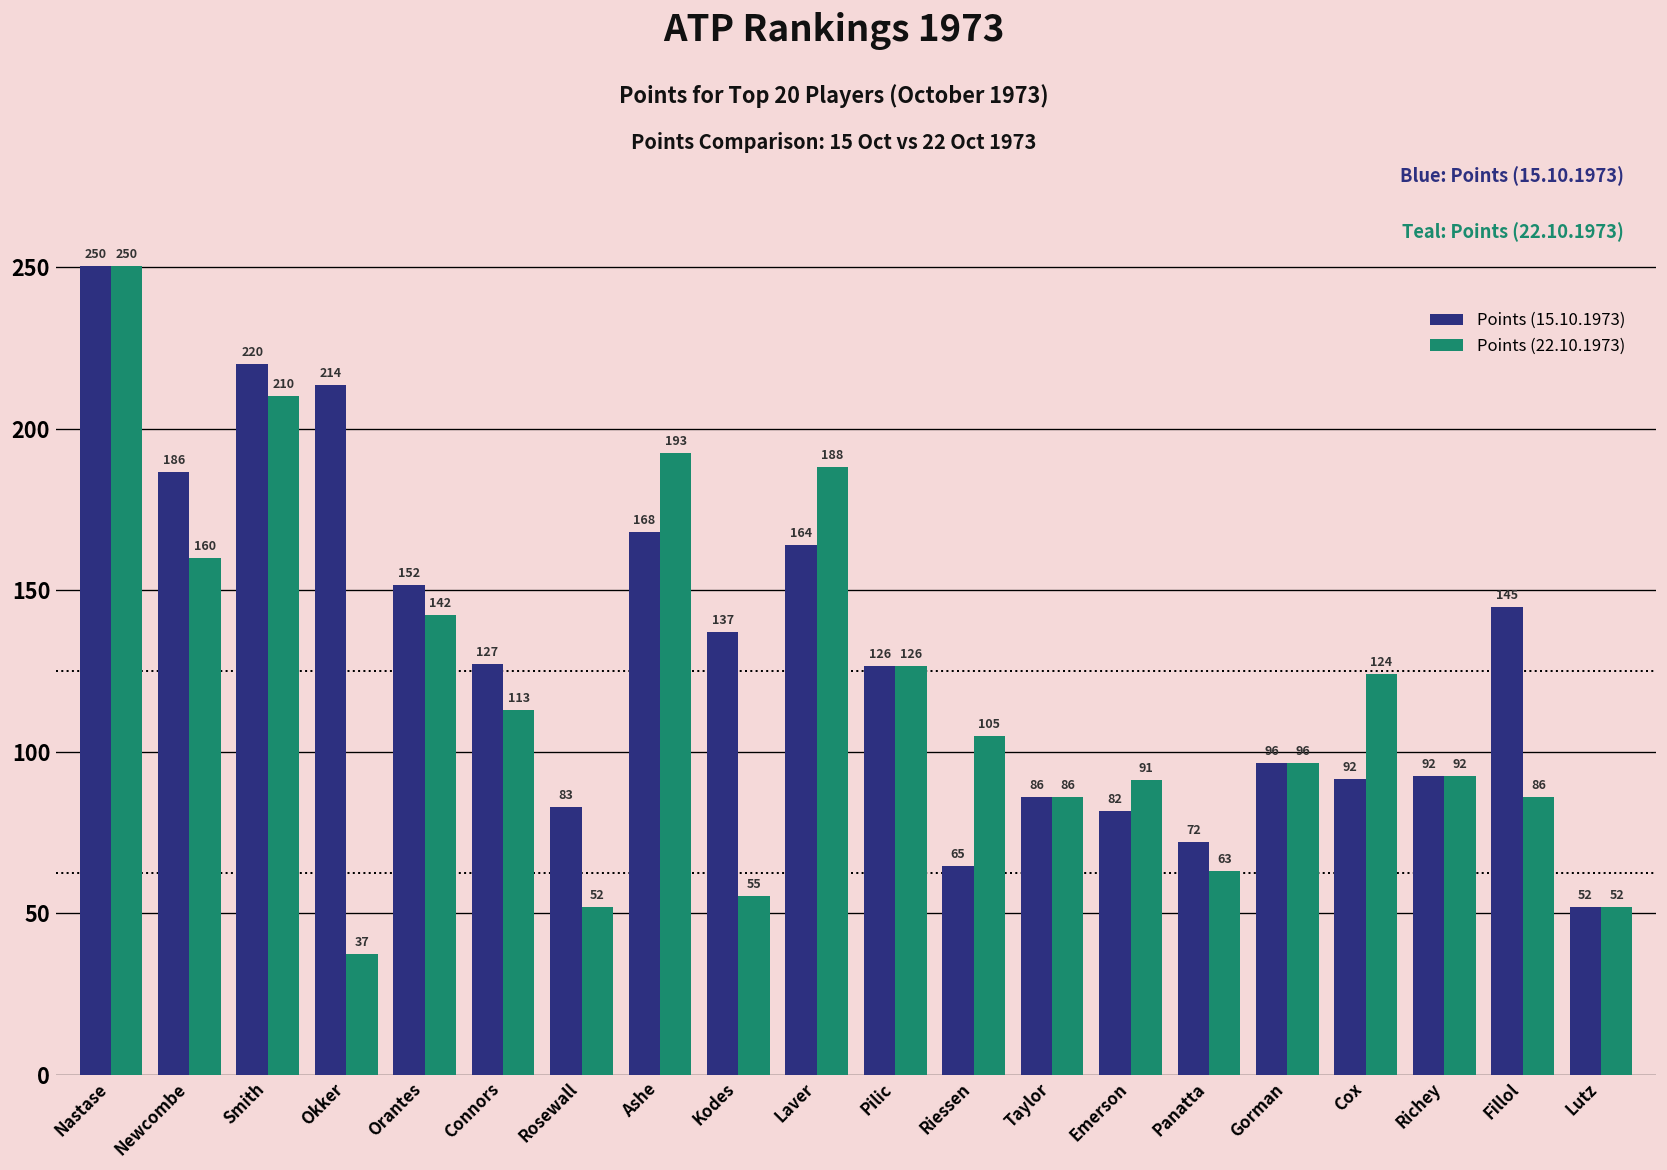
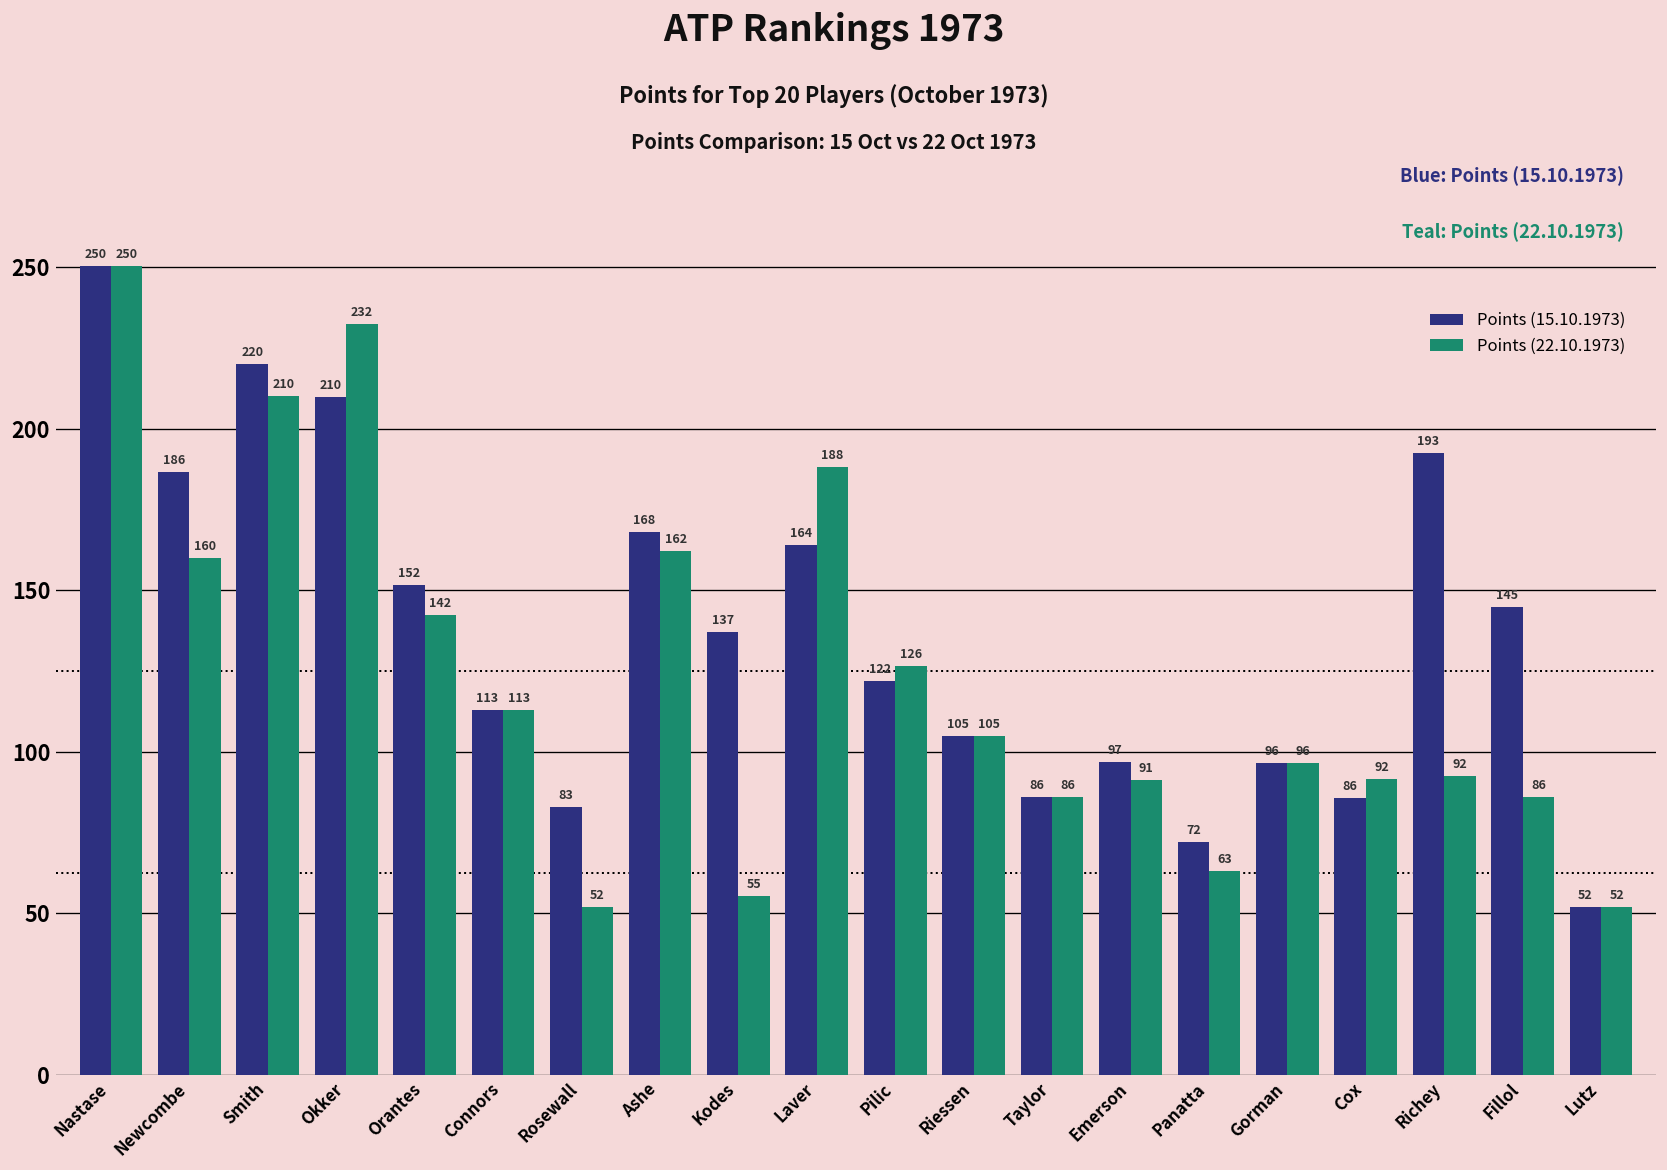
Points (15.10.1973), Okker: 214 -> 210
Points (22.10.1973), Okker: 37 -> 232
Points (15.10.1973), Connors: 127 -> 113
Points (22.10.1973), Ashe: 193 -> 162
Points (15.10.1973), Pilic: 126 -> 122
Points (15.10.1973), Riessen: 65 -> 105
Points (15.10.1973), Emerson: 82 -> 97
Points (15.10.1973), Cox: 92 -> 86
Points (22.10.1973), Cox: 124 -> 92
Points (15.10.1973), Richey: 92 -> 193
